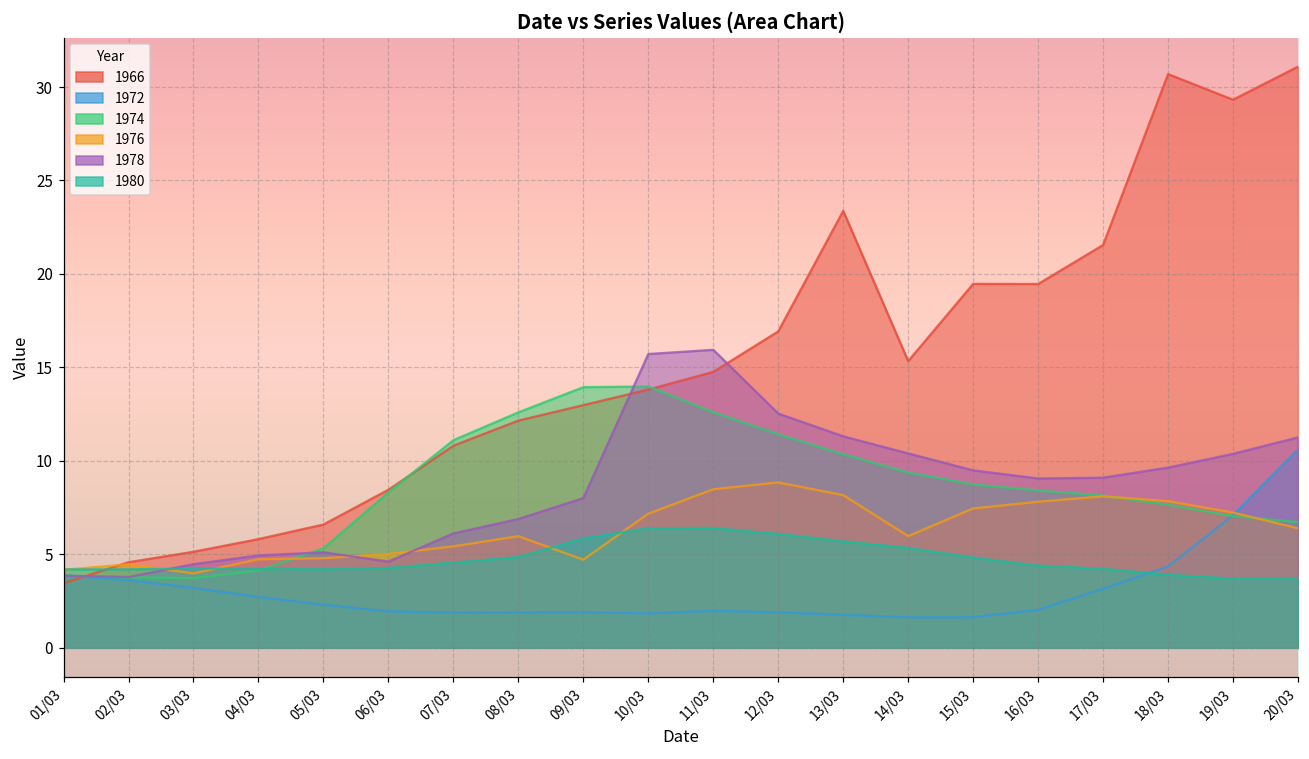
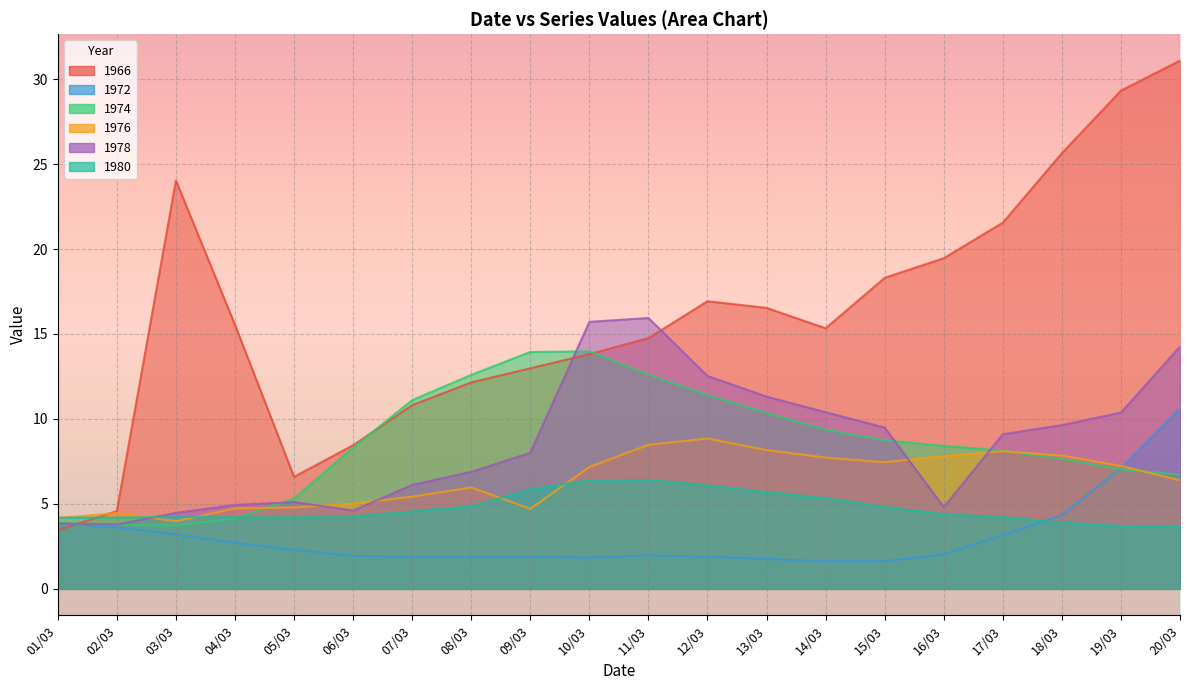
1966, 03/03: 5.1 -> 24.0
1966, 04/03: 5.8 -> 15.5
1966, 13/03: 23.4 -> 16.5
1976, 14/03: 6.0 -> 7.7
1966, 15/03: 19.5 -> 18.3
1978, 16/03: 9.1 -> 4.8
1966, 18/03: 30.7 -> 25.6
1978, 20/03: 11.3 -> 14.3
